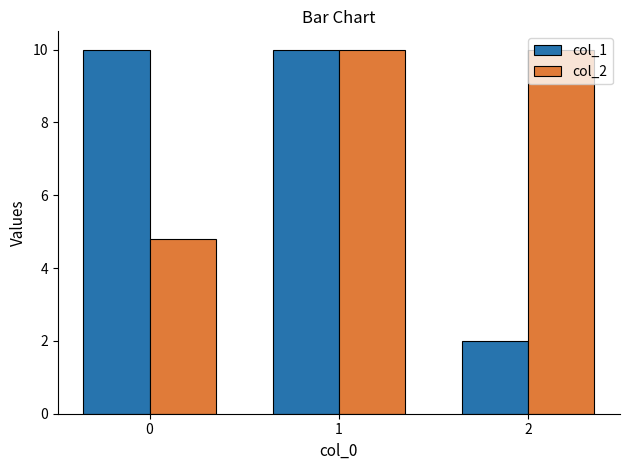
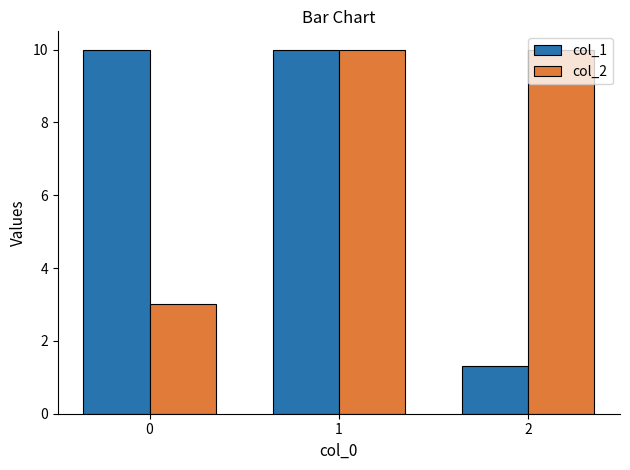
col_2, 0: 4.8 -> 3.0
col_1, 2: 2.0 -> 1.3
